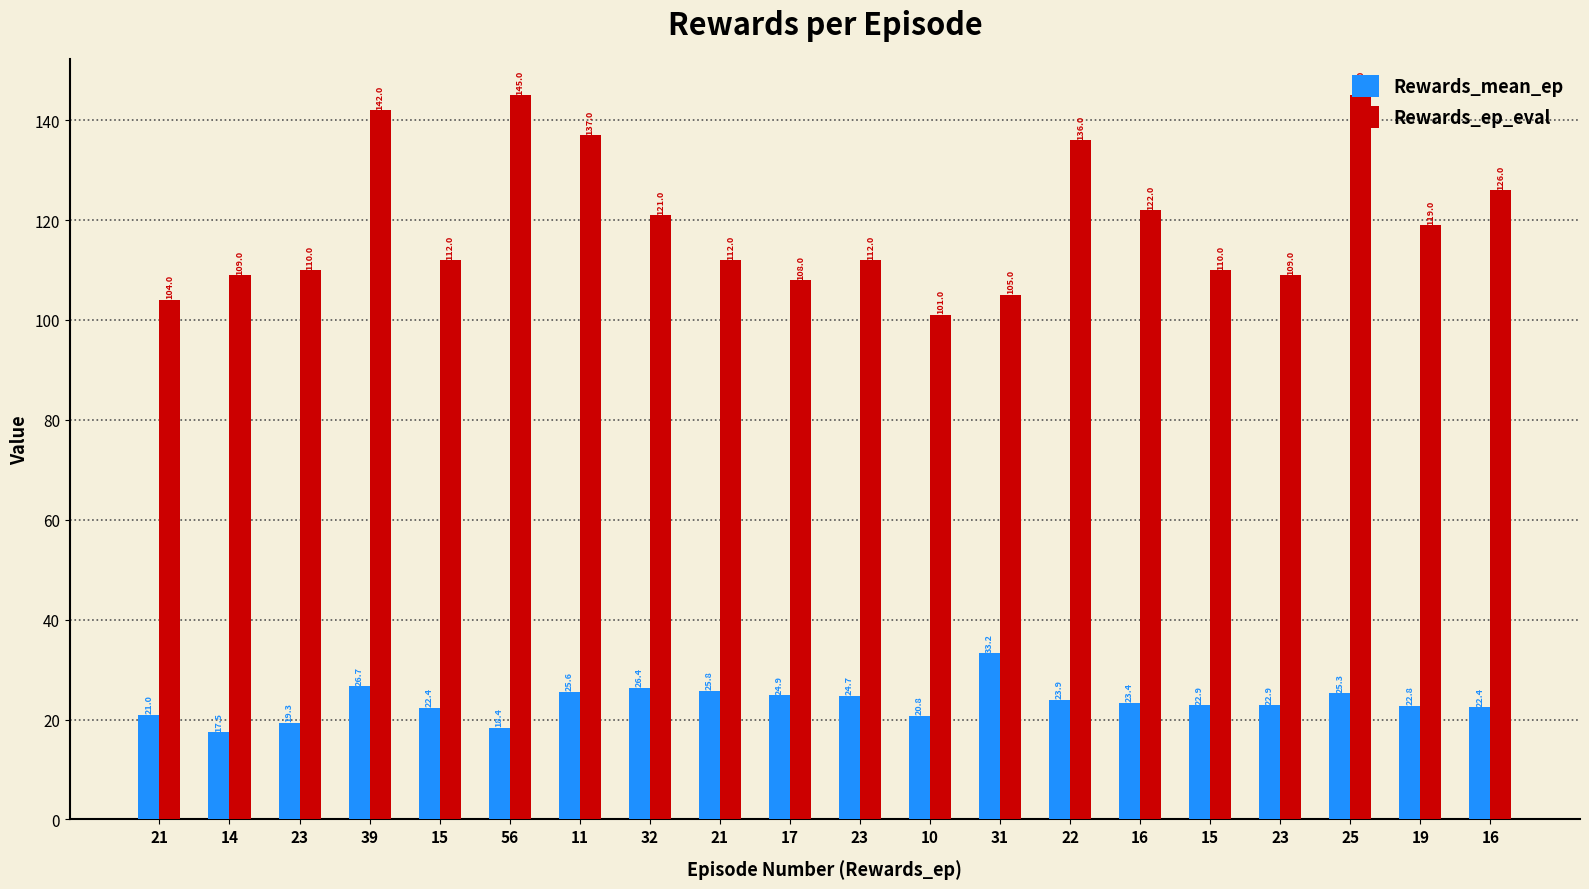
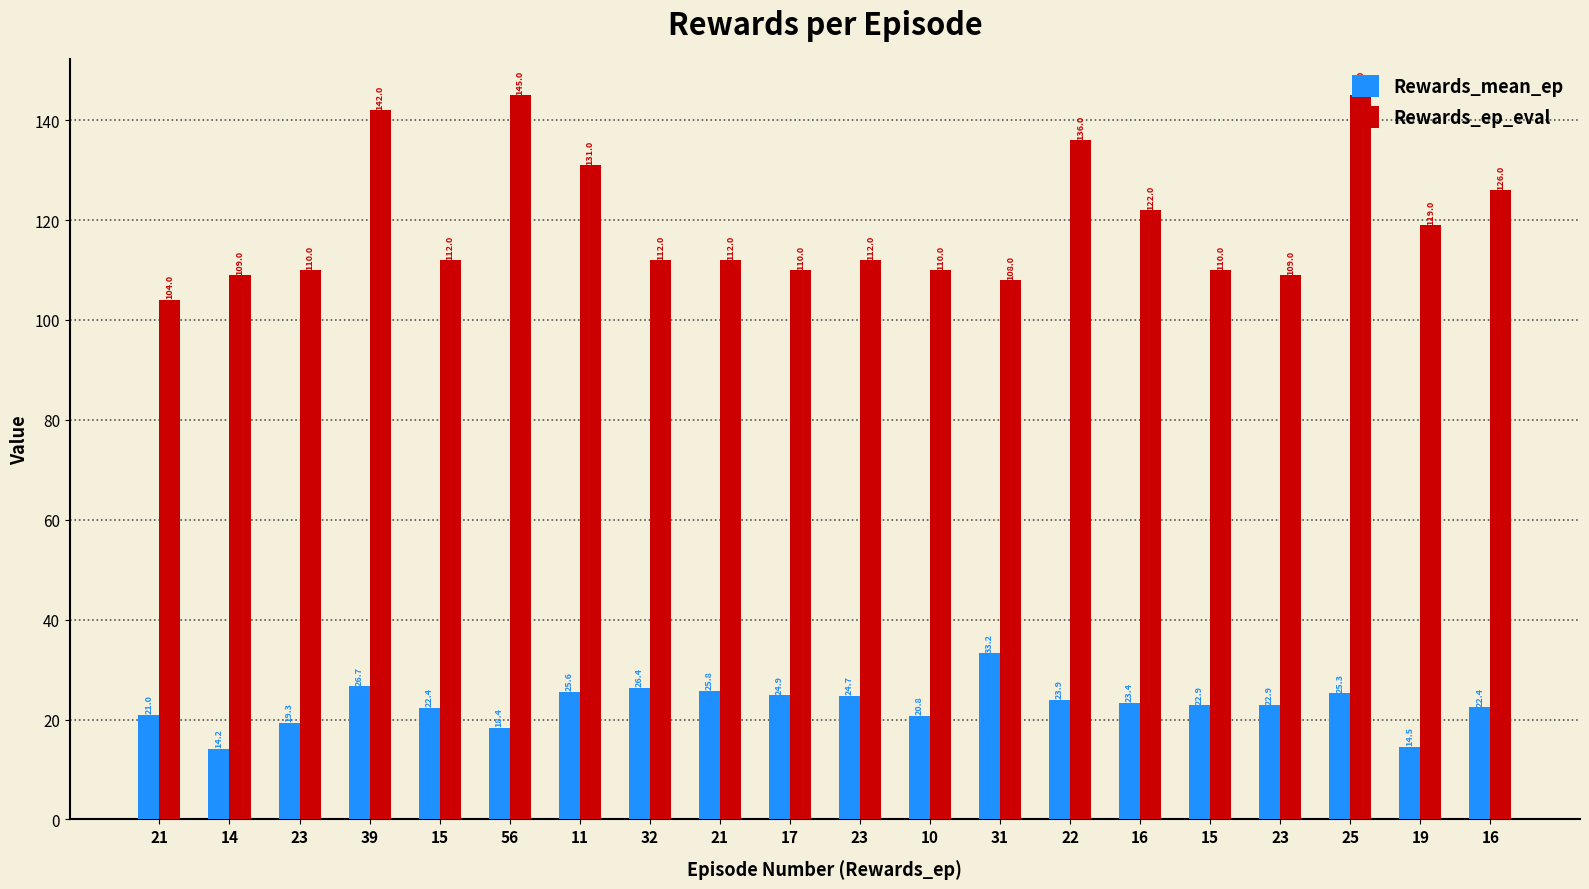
Rewards_mean_ep, 14: 17.5 -> 14.2
Rewards_ep_eval, 11: 137.0 -> 131.0
Rewards_ep_eval, 32: 121.0 -> 112.0
Rewards_ep_eval, 17: 108.0 -> 110.0
Rewards_ep_eval, 10: 101.0 -> 110.0
Rewards_ep_eval, 31: 105.0 -> 108.0
Rewards_mean_ep, 19: 22.8 -> 14.5
